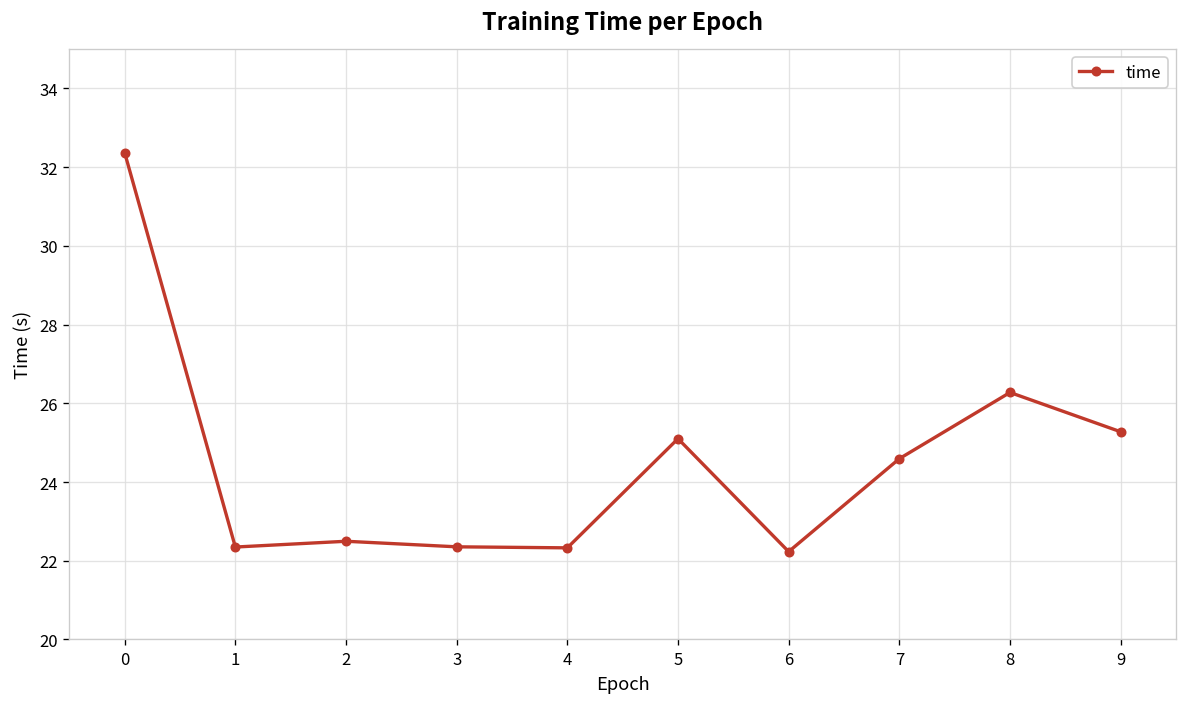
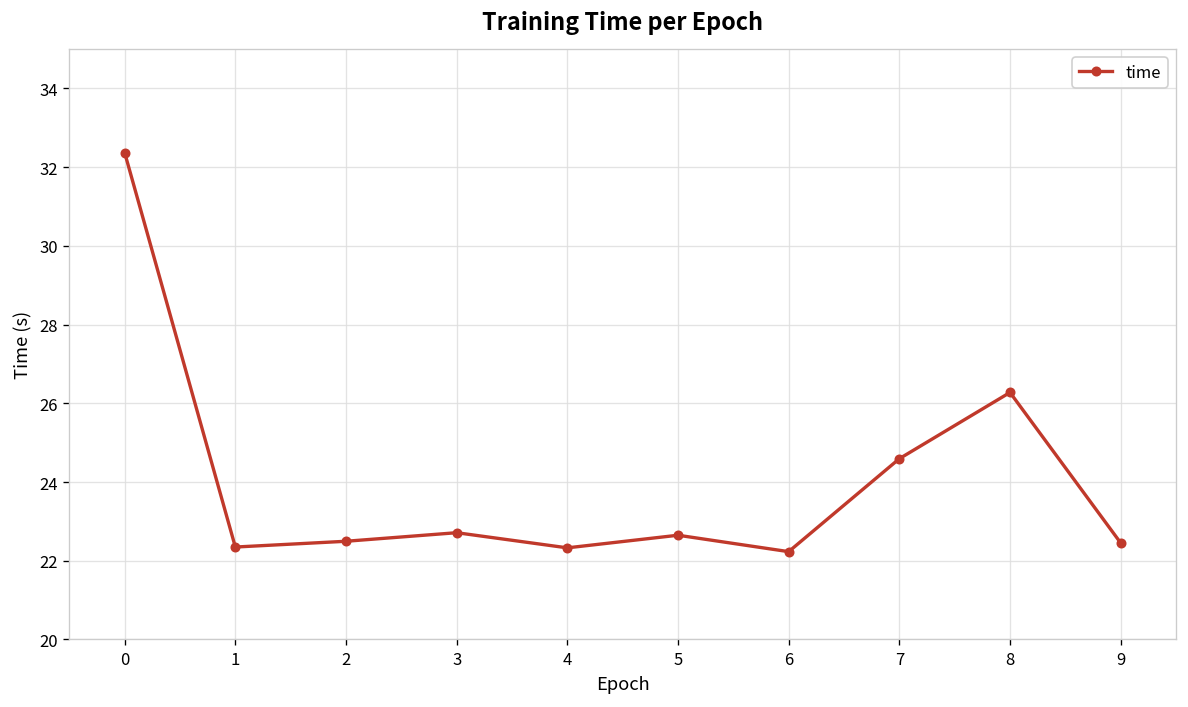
3: 22.4 -> 22.7
5: 25.1 -> 22.6
9: 25.3 -> 22.5
